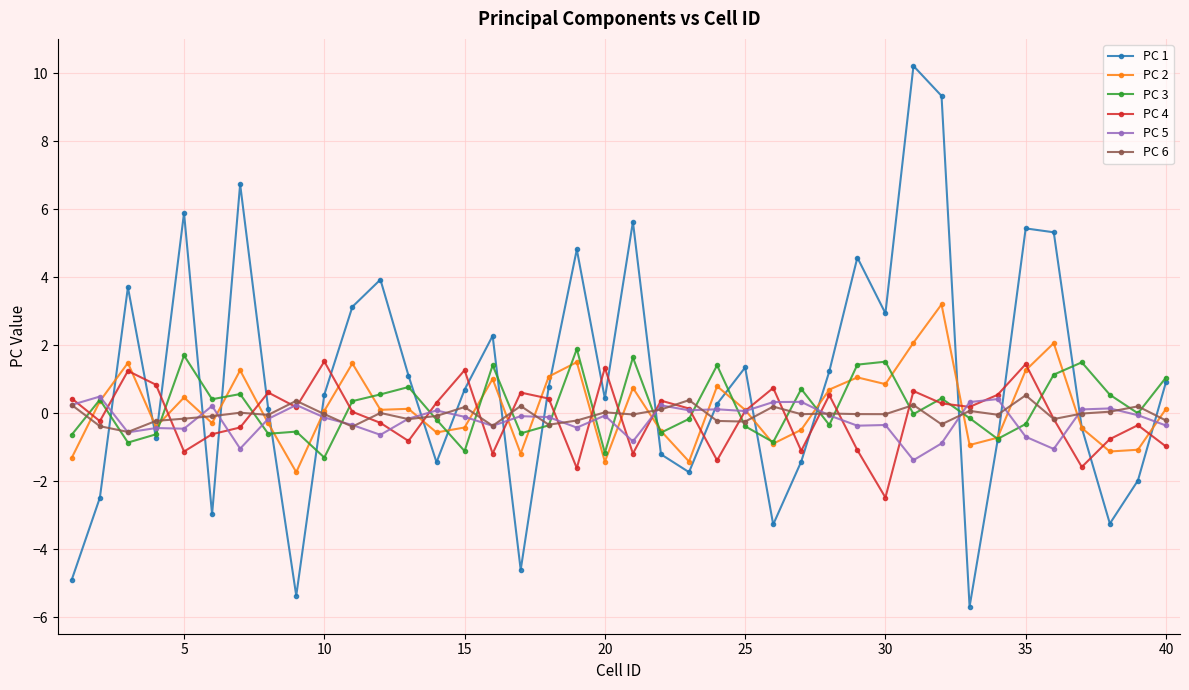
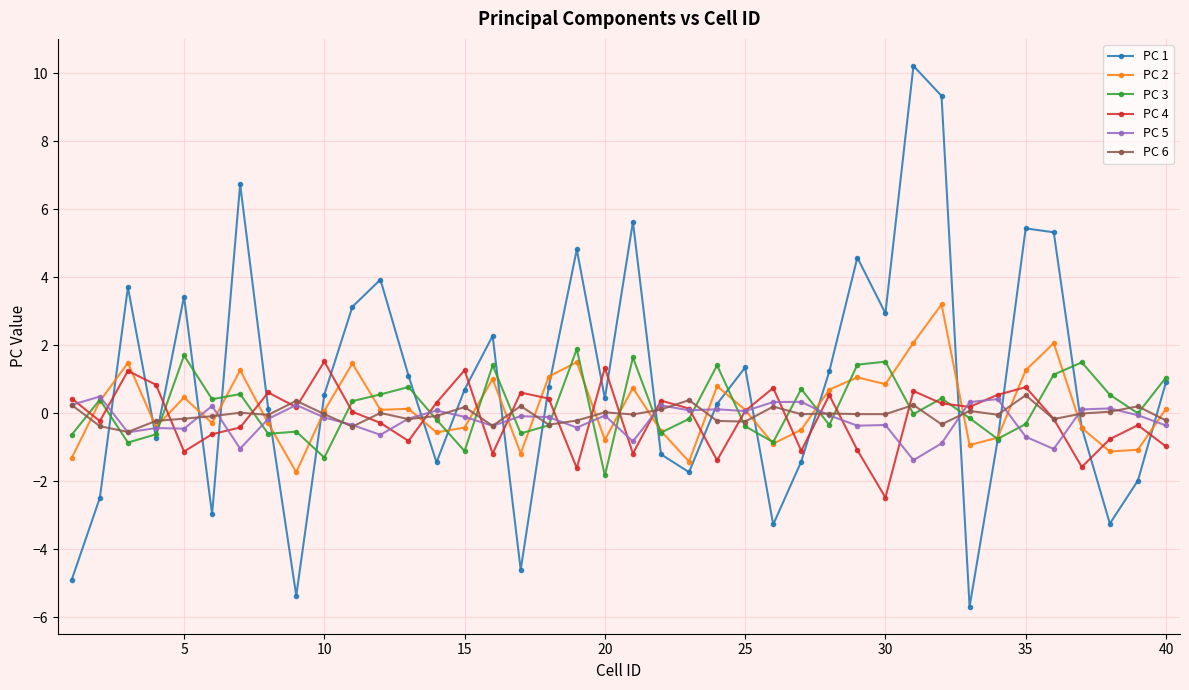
PC 1, 5: 5.9 -> 3.4
PC 2, 20: -1.4 -> -0.8
PC 3, 20: -1.2 -> -1.8
PC 4, 35: 1.4 -> 0.8
